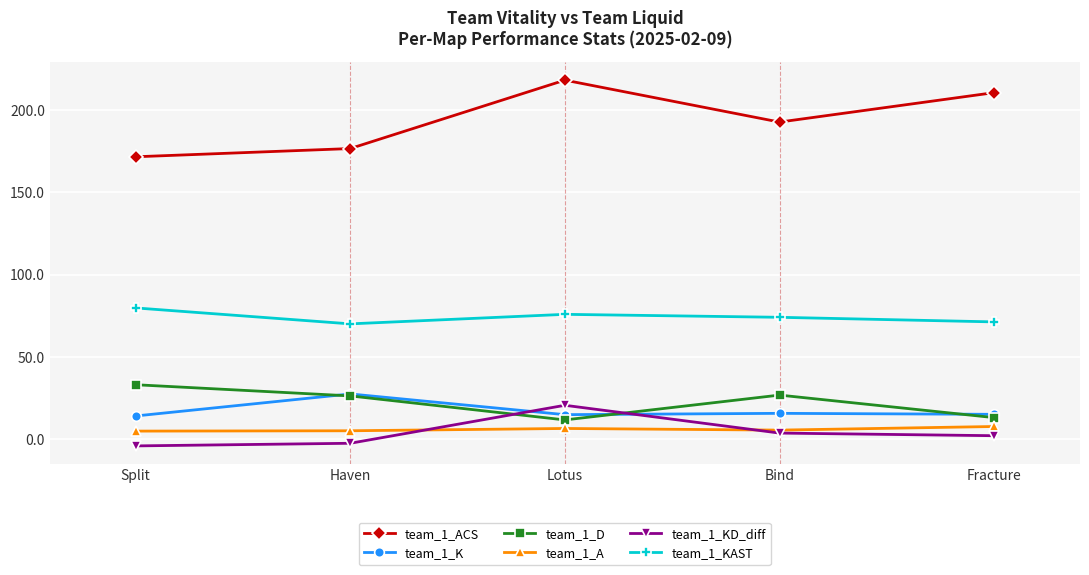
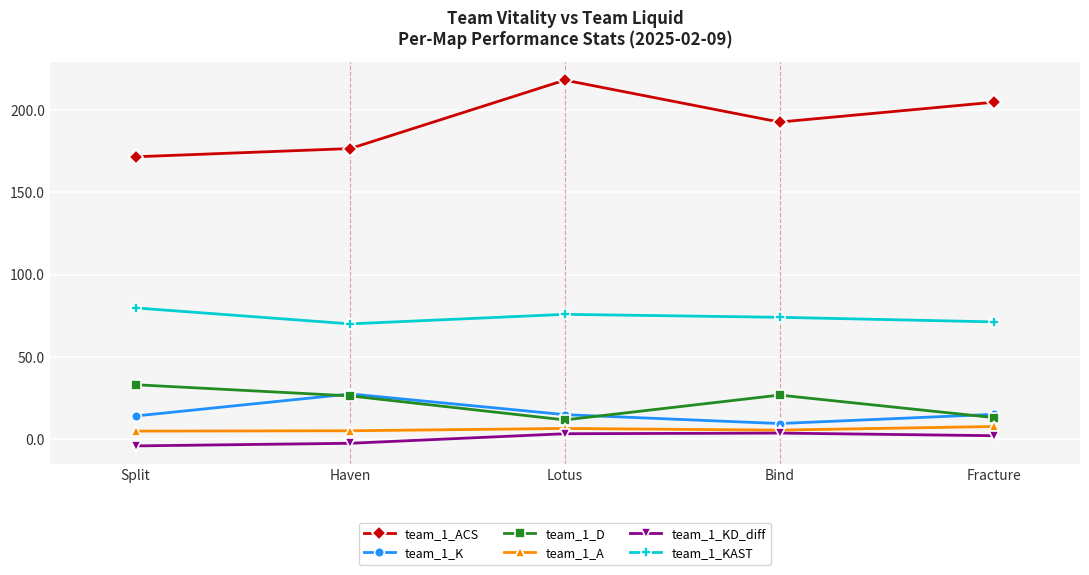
team_1_KD_diff, Lotus: 21 -> 3
team_1_K, Bind: 16 -> 9
team_1_ACS, Fracture: 211 -> 205
